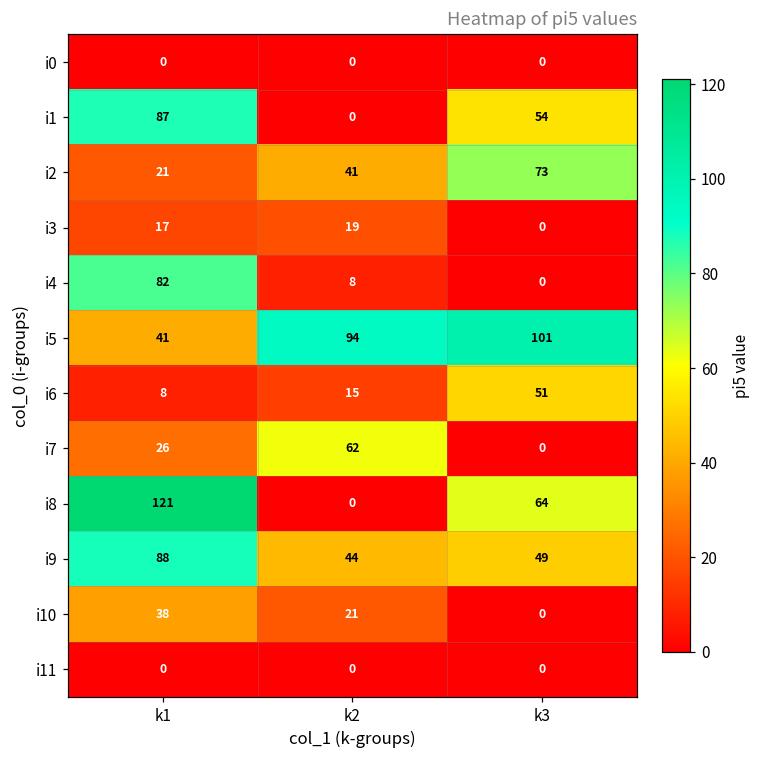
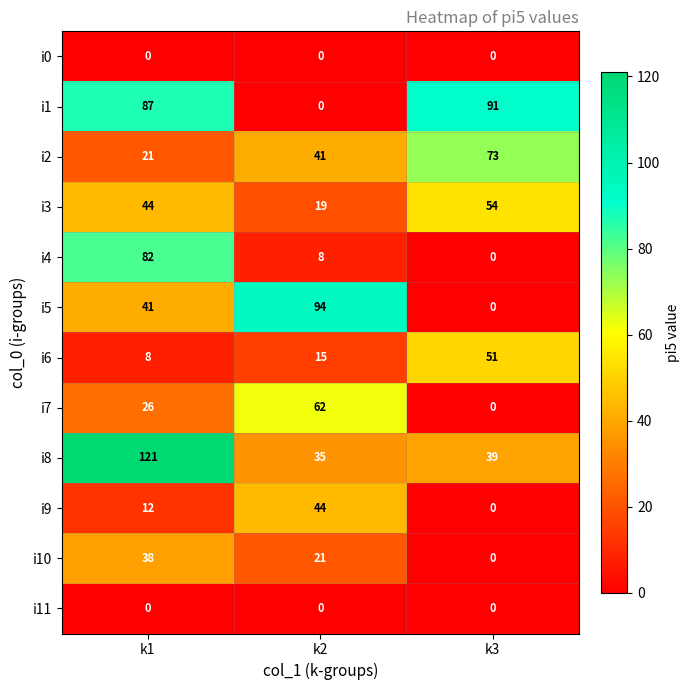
i1, k3: 54 -> 91
i3, k1: 17 -> 44
i3, k3: 0 -> 54
i5, k3: 101 -> 0
i8, k2: 0 -> 35
i8, k3: 64 -> 39
i9, k1: 88 -> 12
i9, k3: 49 -> 0
